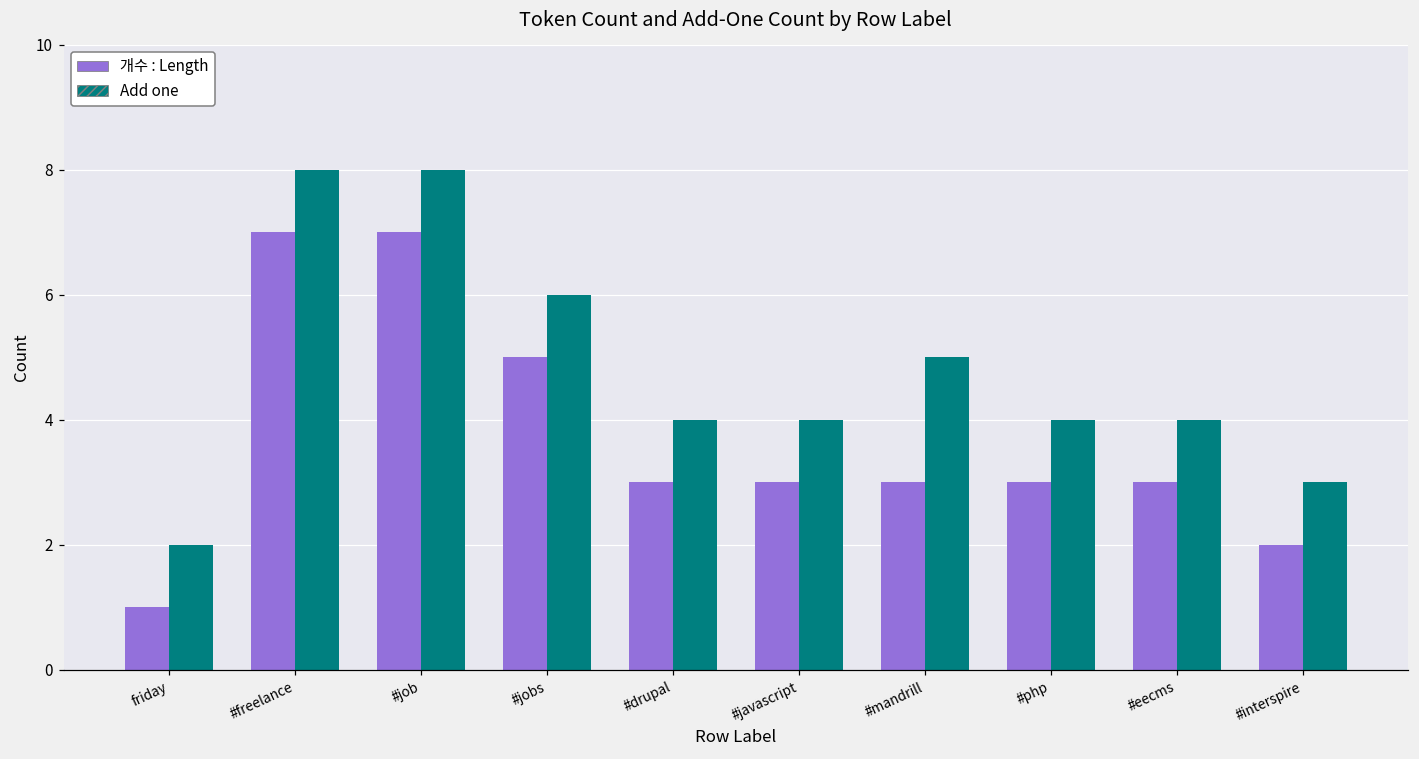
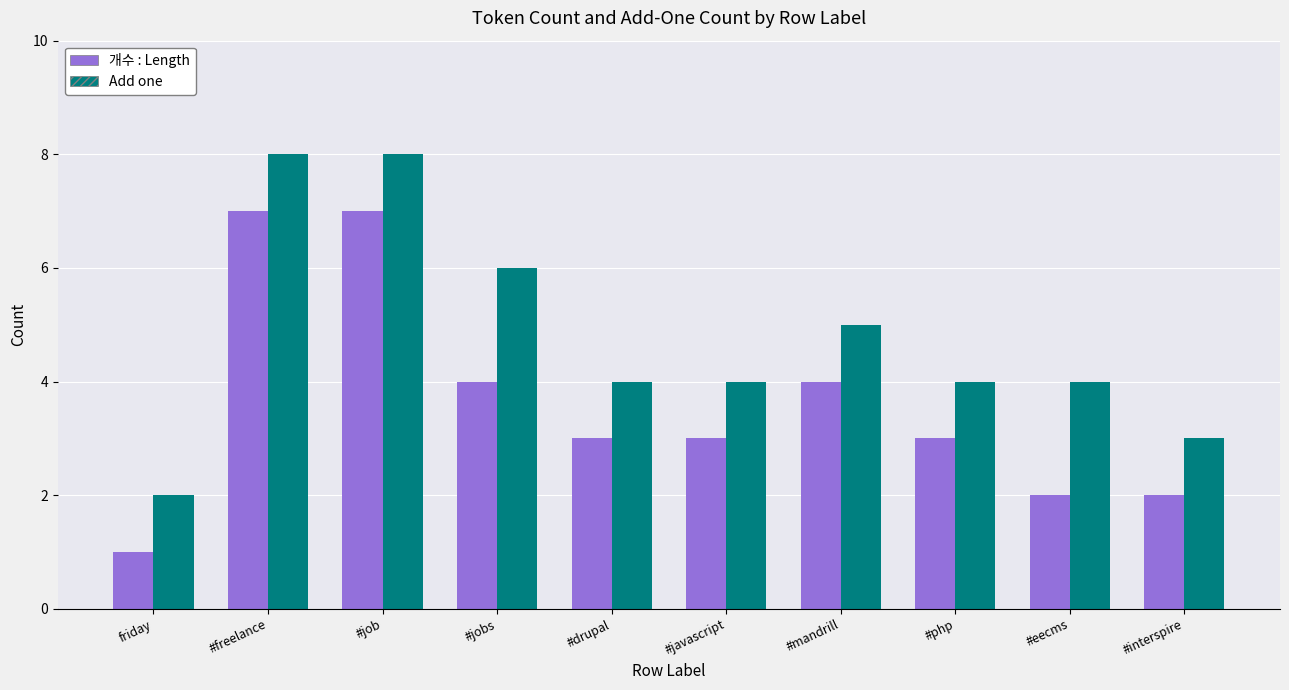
개수 : Length, #jobs: 5 -> 4
개수 : Length, #mandrill: 3 -> 4
개수 : Length, #eecms: 3 -> 2
